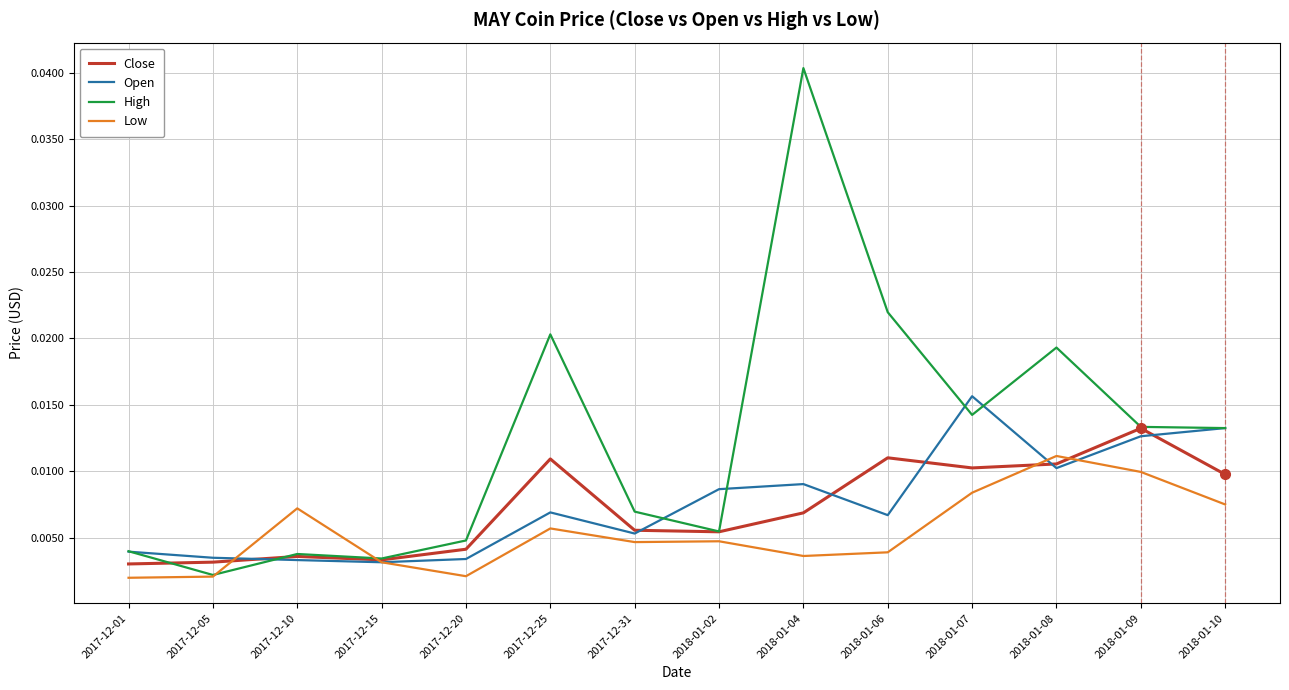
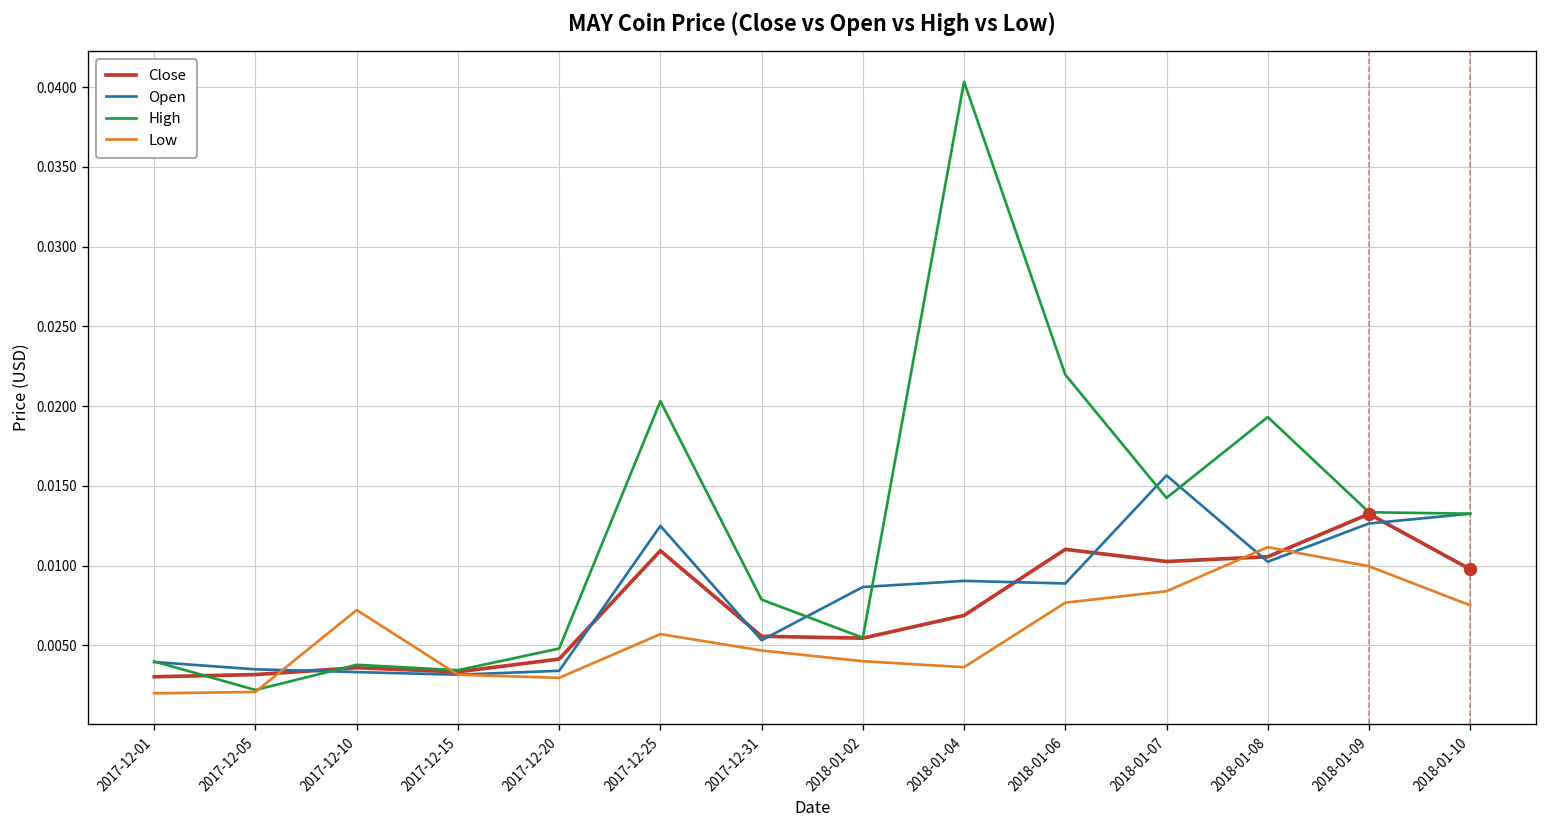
Low, 2017-12-20: 0.0021 -> 0.0030
Open, 2017-12-25: 0.0069 -> 0.0125
High, 2017-12-31: 0.0070 -> 0.0079
Low, 2018-01-02: 0.0047 -> 0.0040
Open, 2018-01-06: 0.0067 -> 0.0089
Low, 2018-01-06: 0.0039 -> 0.0077
